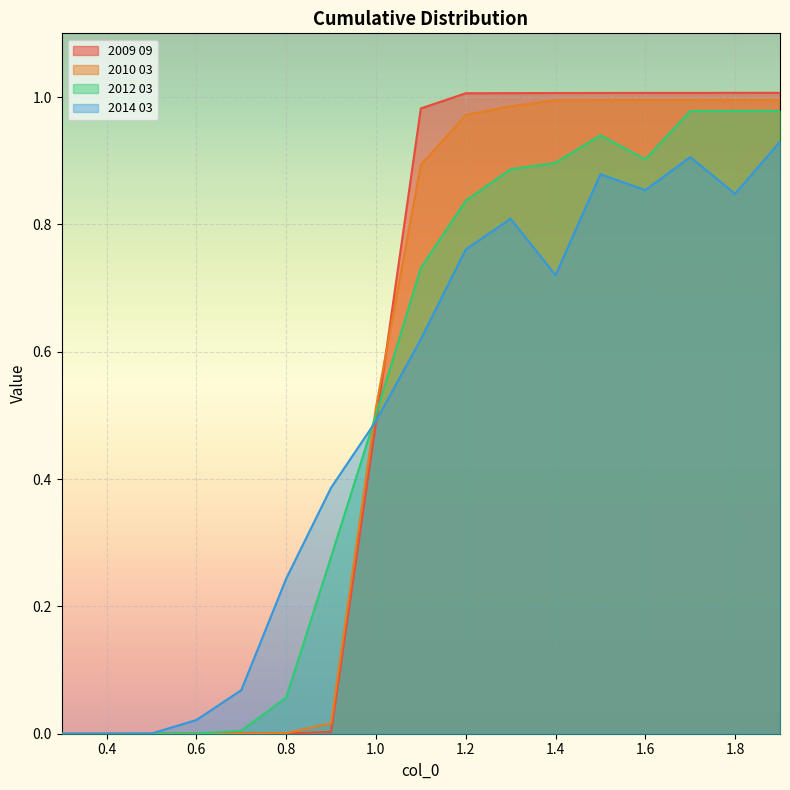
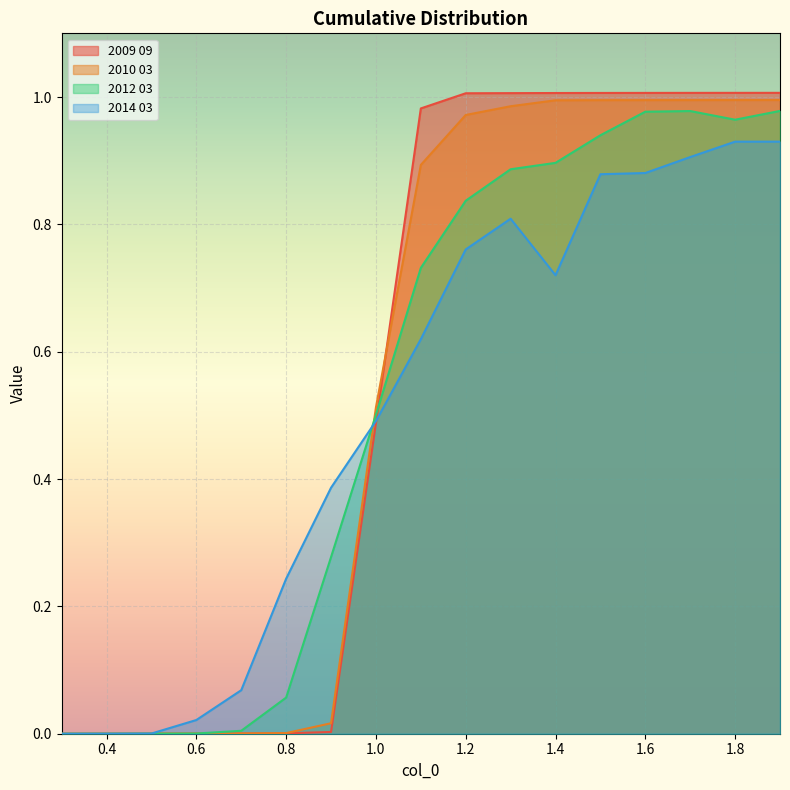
2012 03, 1.6: 0.90 -> 0.98
2014 03, 1.6: 0.85 -> 0.88
2012 03, 1.8: 0.98 -> 0.96
2014 03, 1.8: 0.85 -> 0.93
